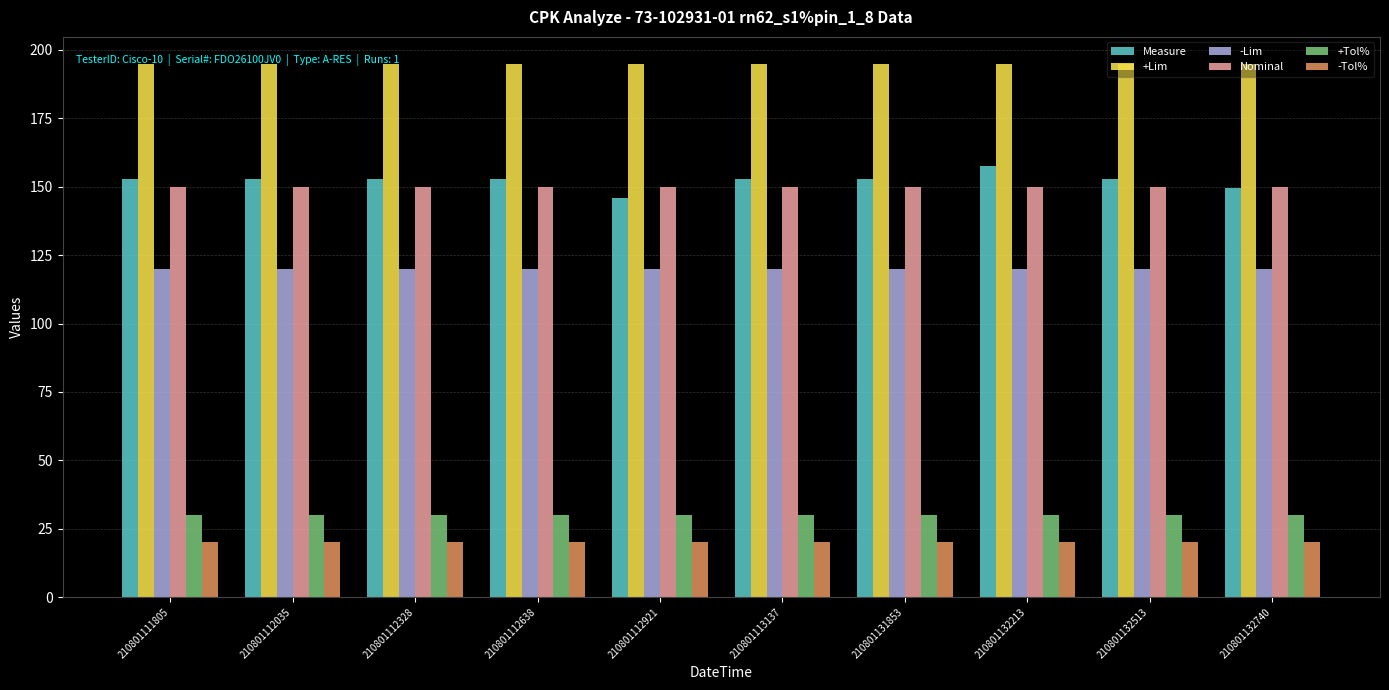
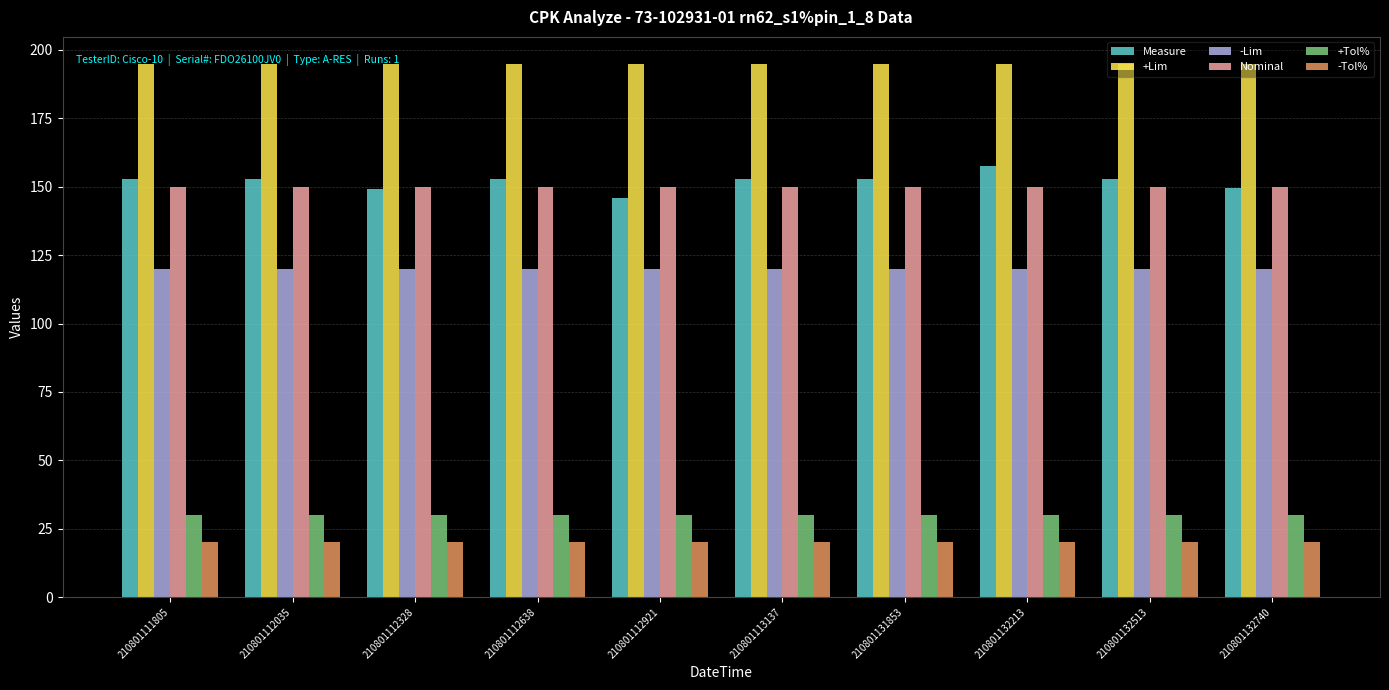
Measure, 210801112328: 153 -> 149
